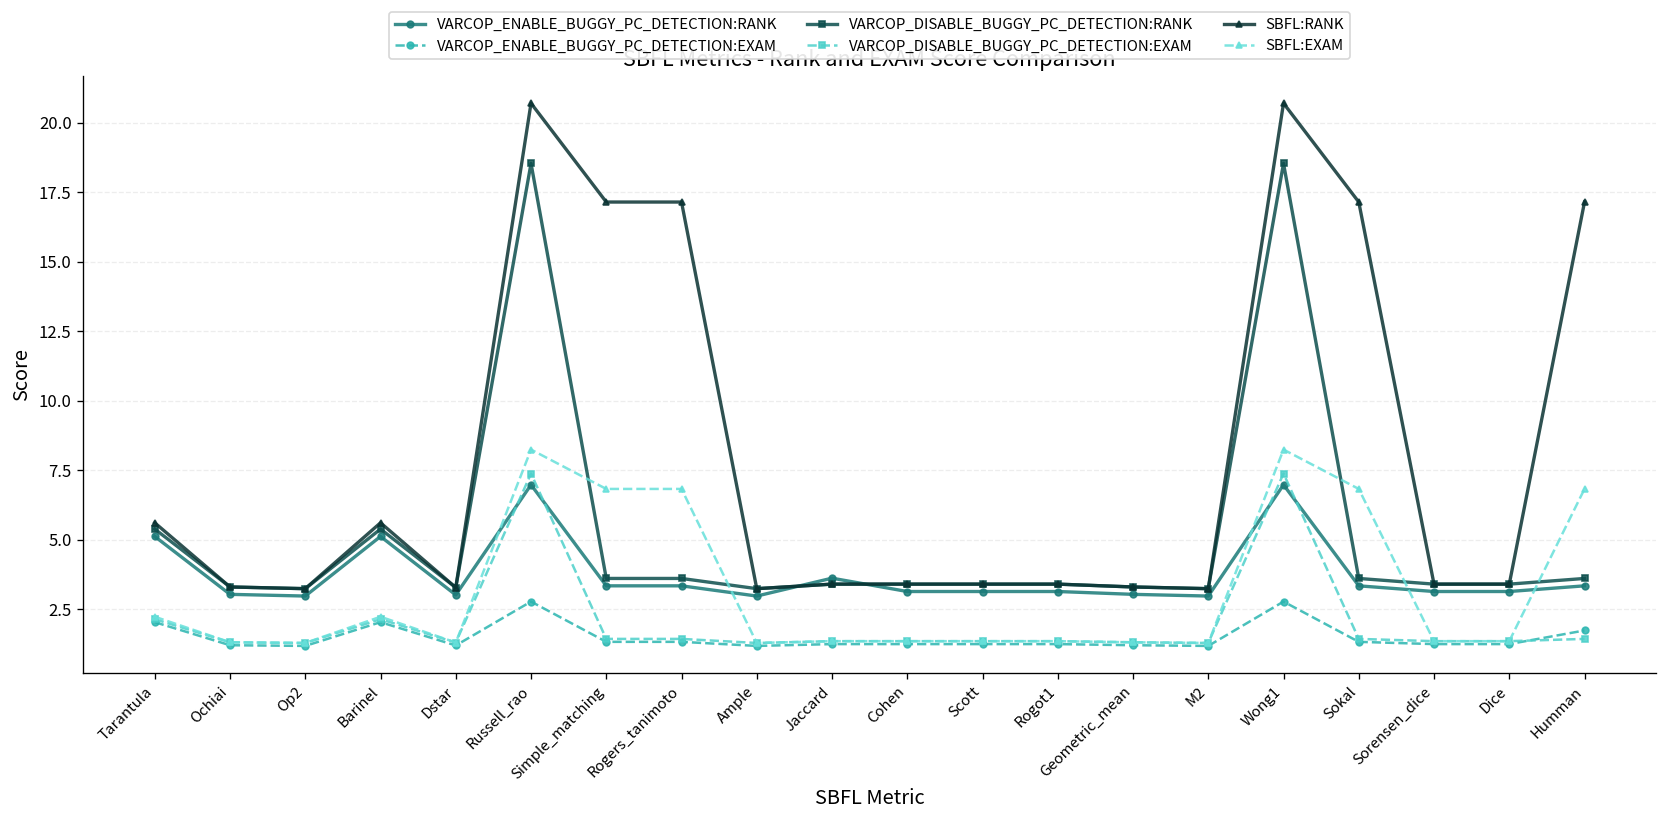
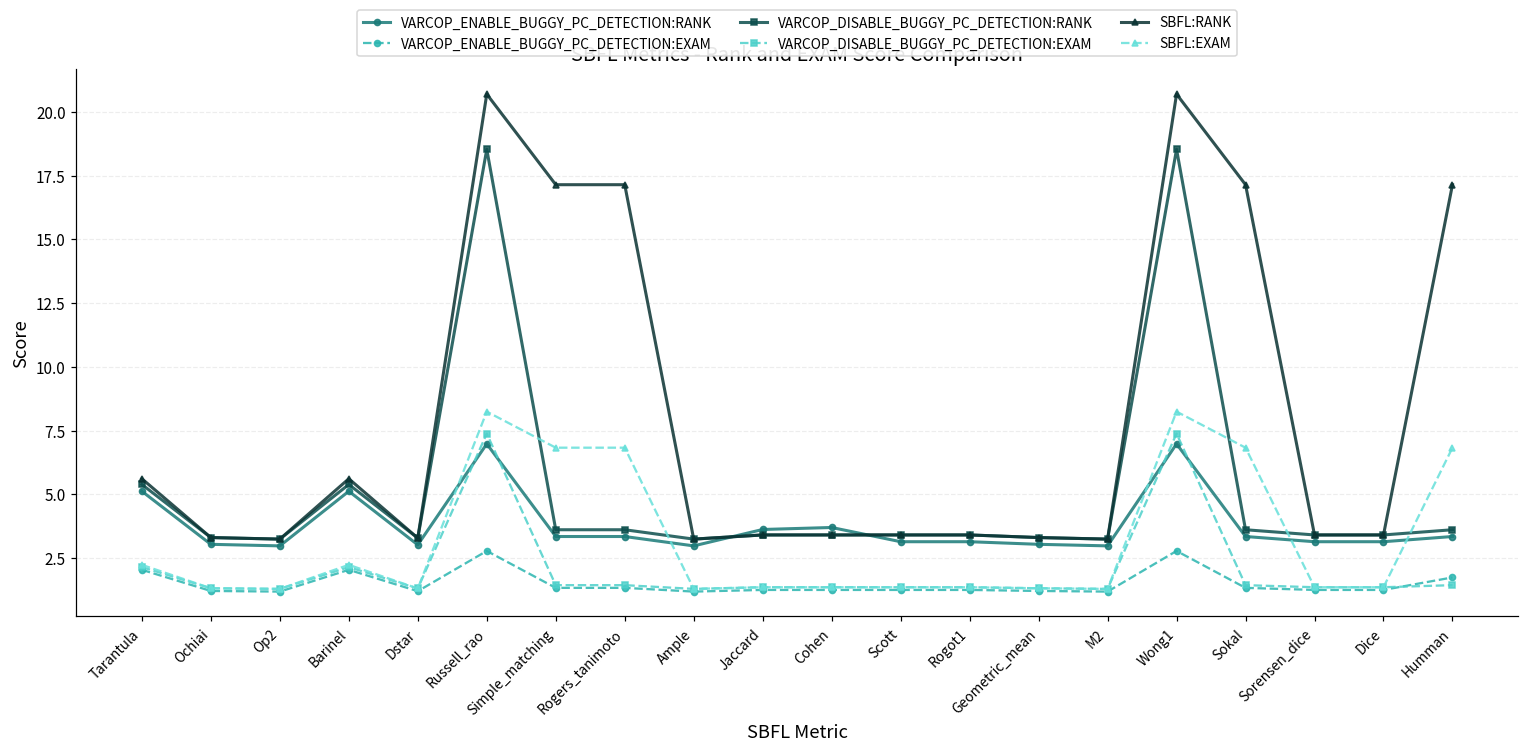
VARCOP_ENABLE_BUGGY_PC_DETECTION:RANK, Cohen: 3.1 -> 3.7
